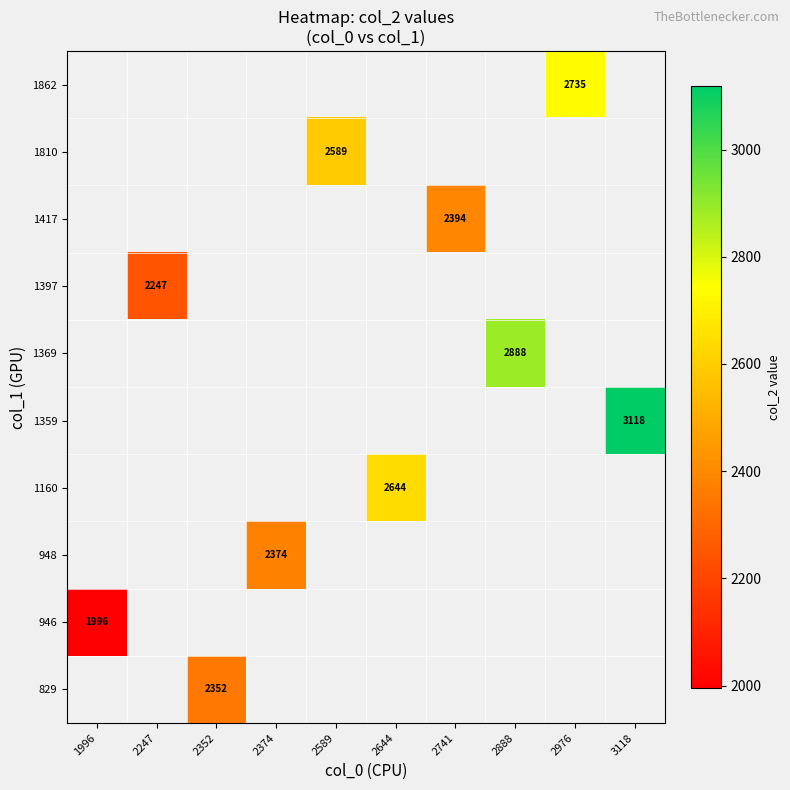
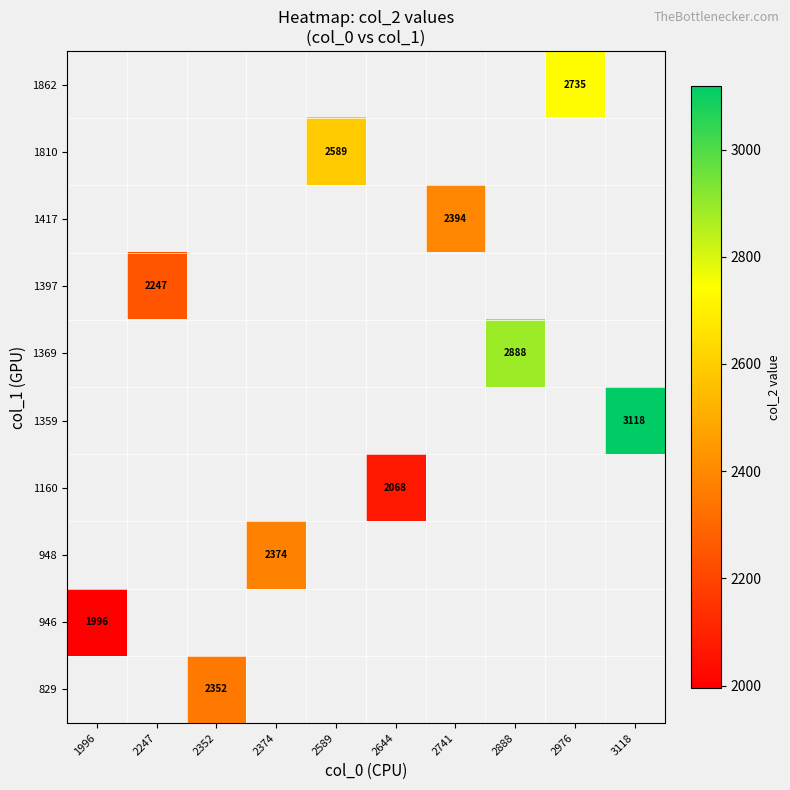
1160, 2644: 2644 -> 2068
